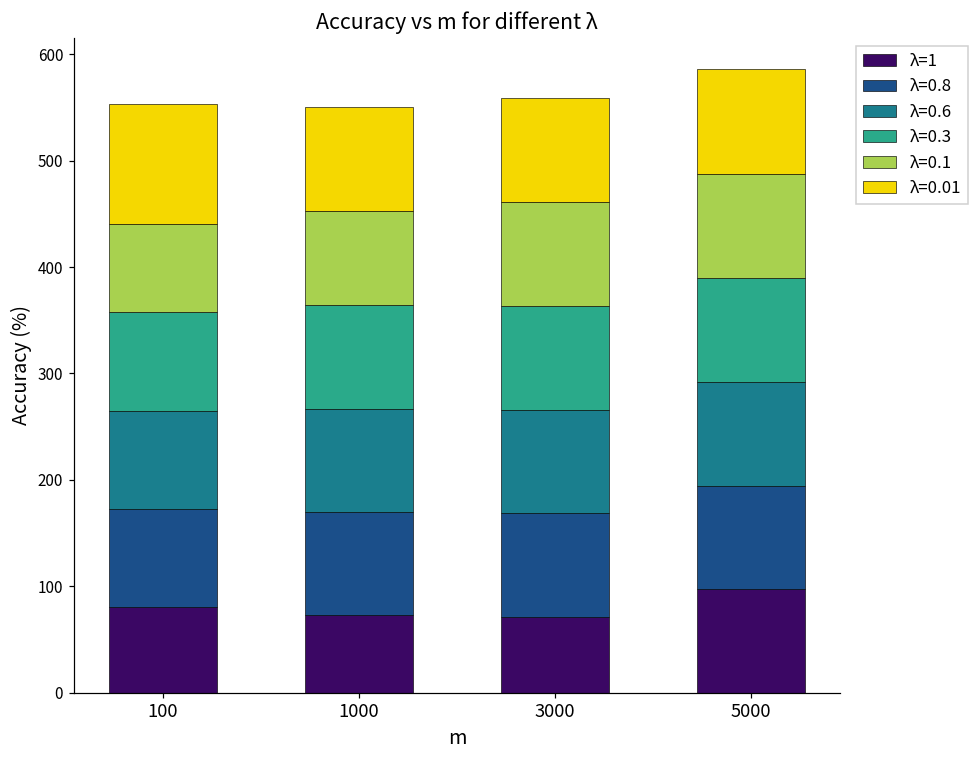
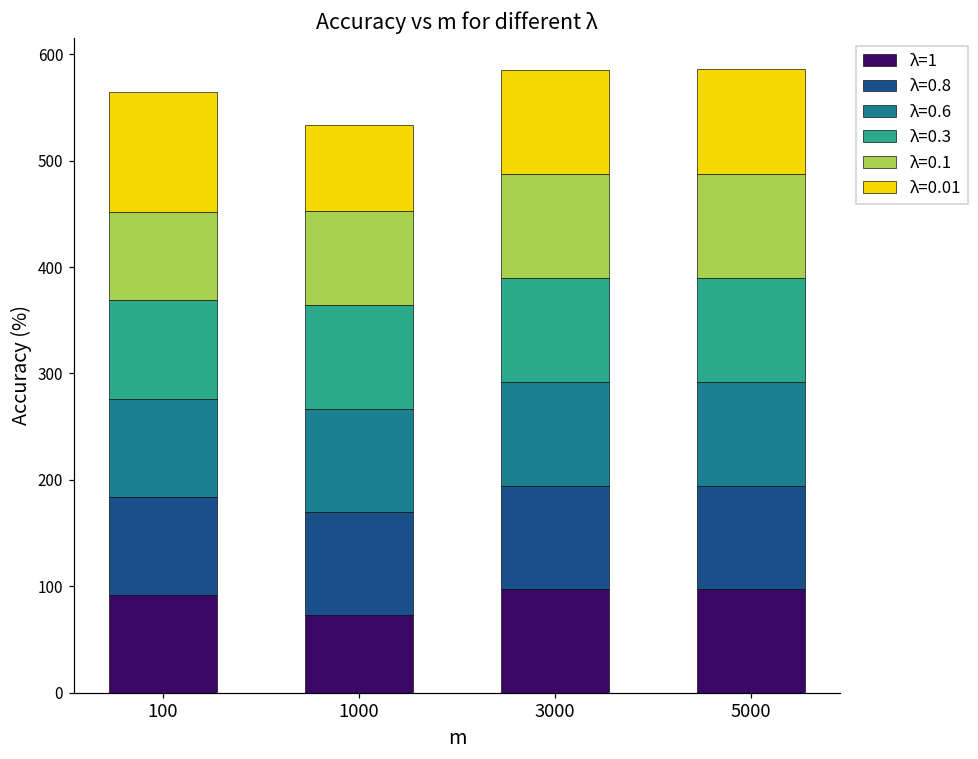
λ=1, 100: 80 -> 90
λ=0.01, 1000: 100 -> 80
λ=1, 3000: 70 -> 100
